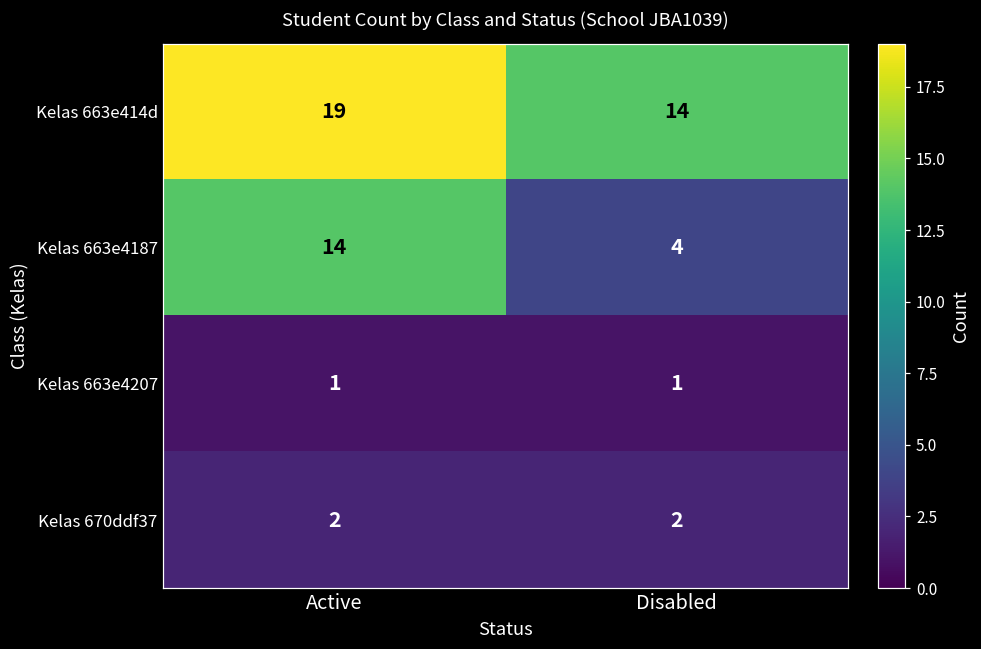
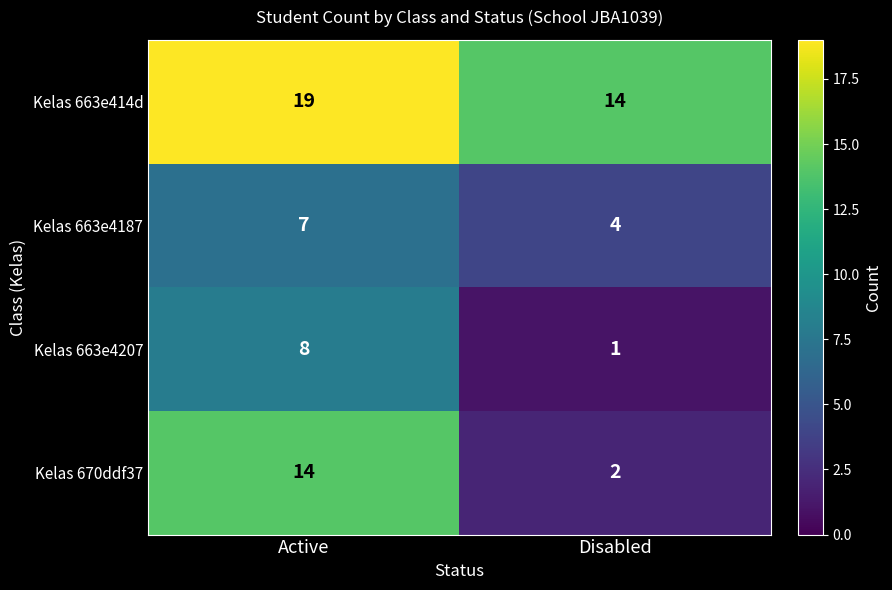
Kelas 663e4187, Active: 14 -> 7
Kelas 663e4207, Active: 1 -> 8
Kelas 670ddf37, Active: 2 -> 14
